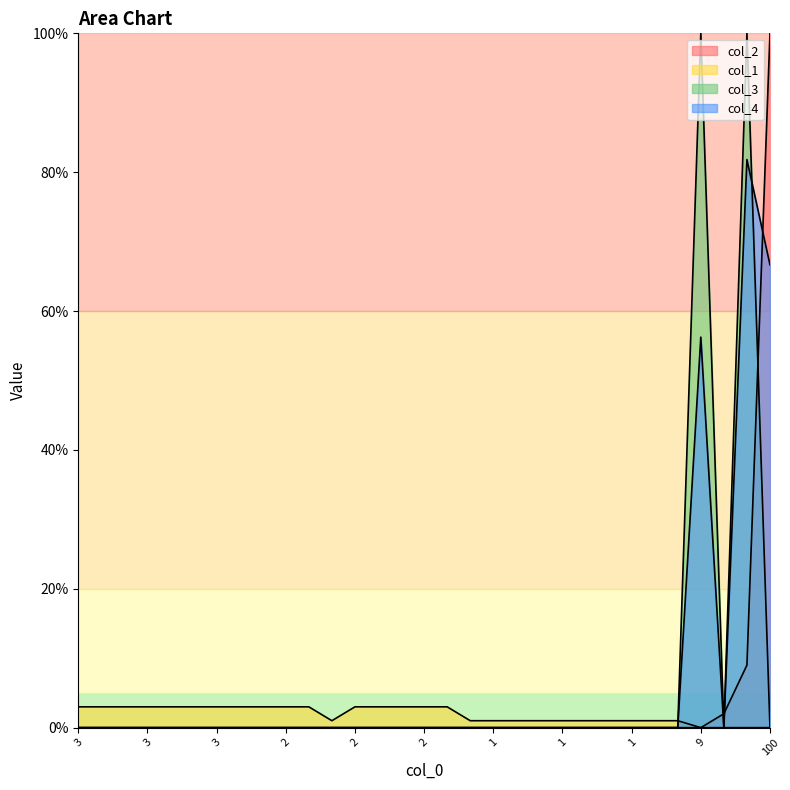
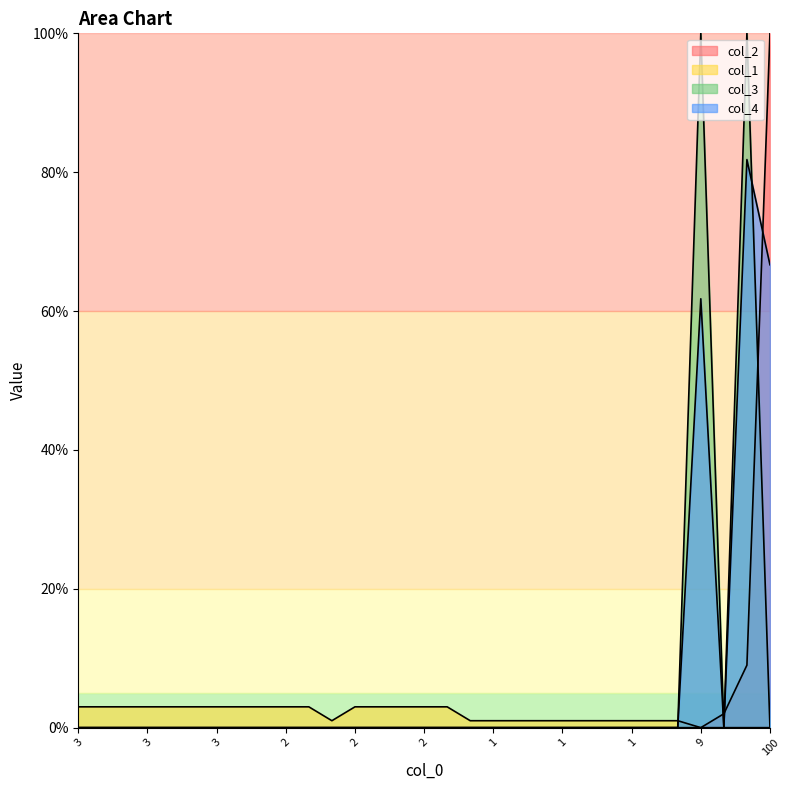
col_4, 9: 56% -> 62%
